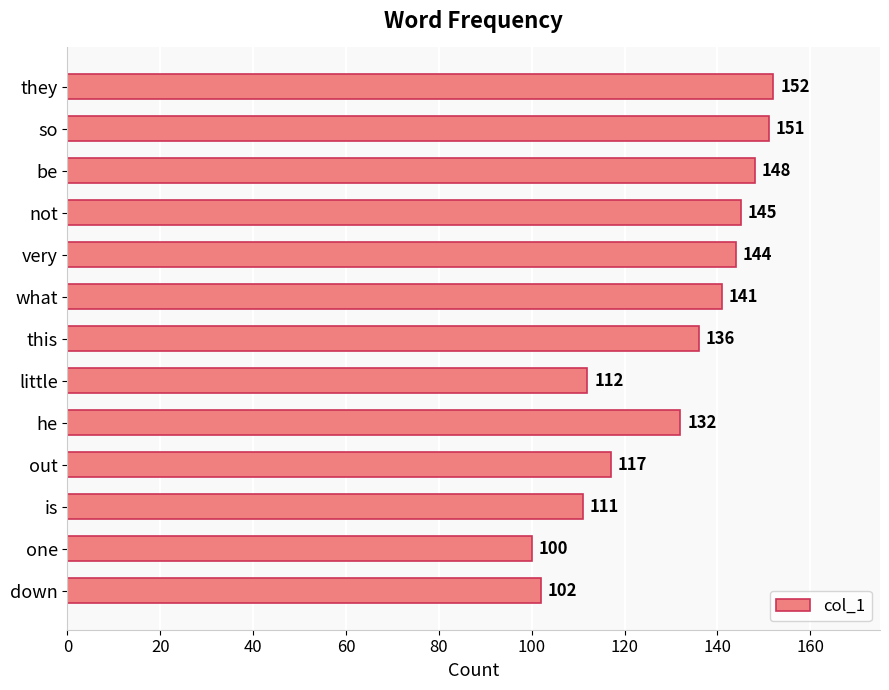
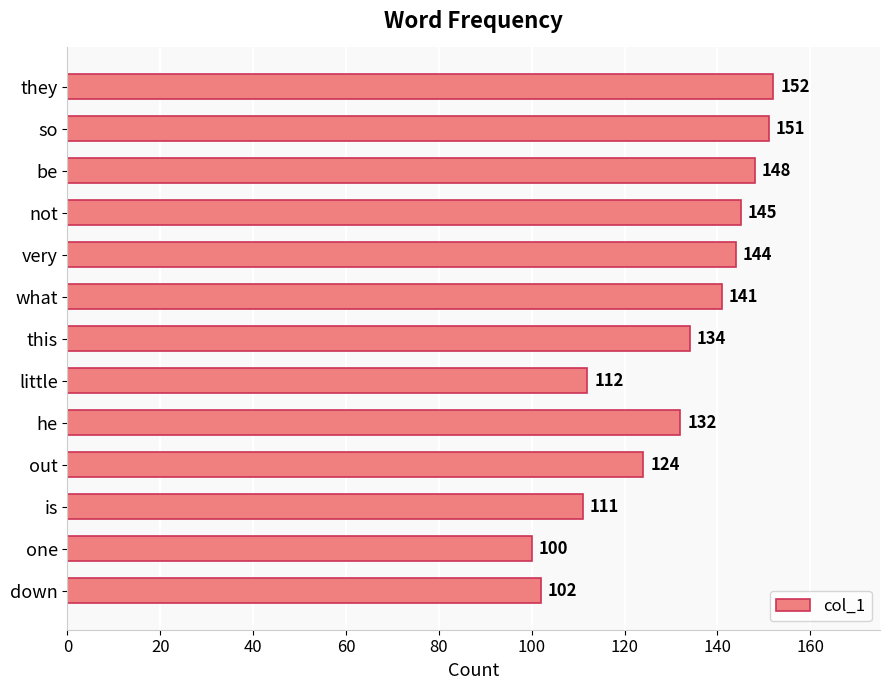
this: 136 -> 134
out: 117 -> 124
